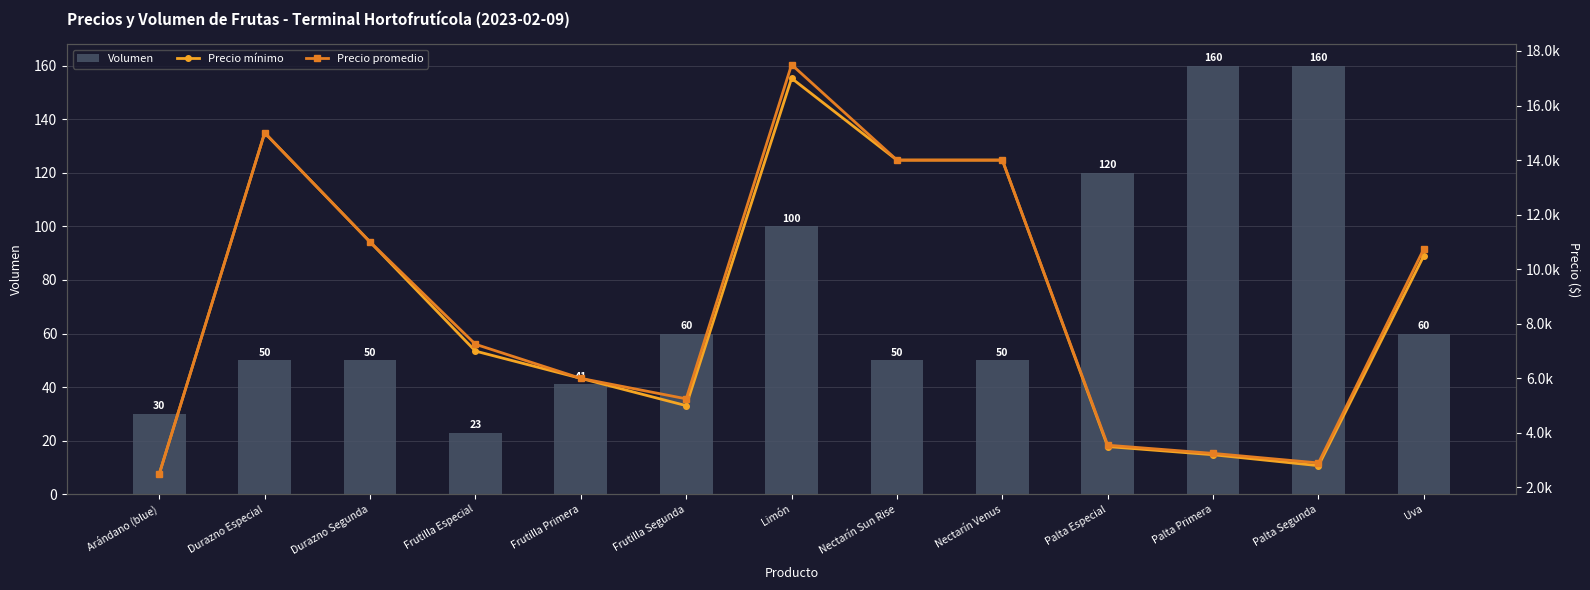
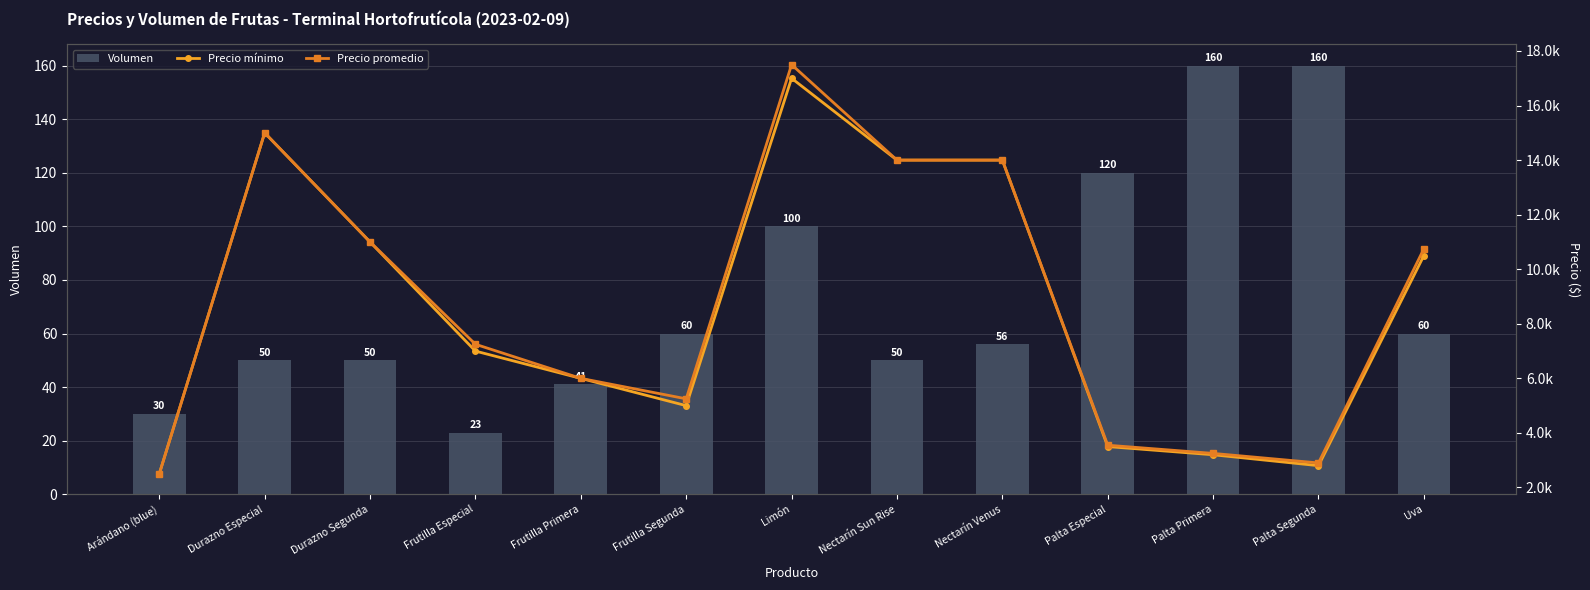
Volumen, Nectarín Venus: 50 -> 56
